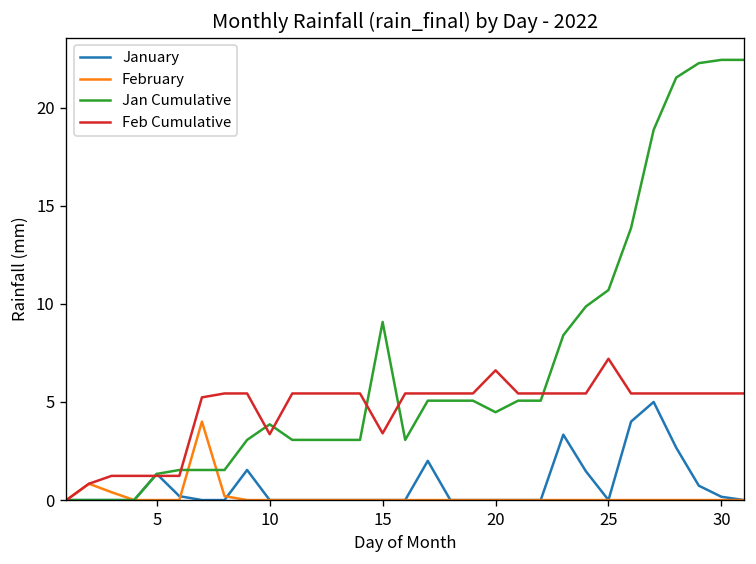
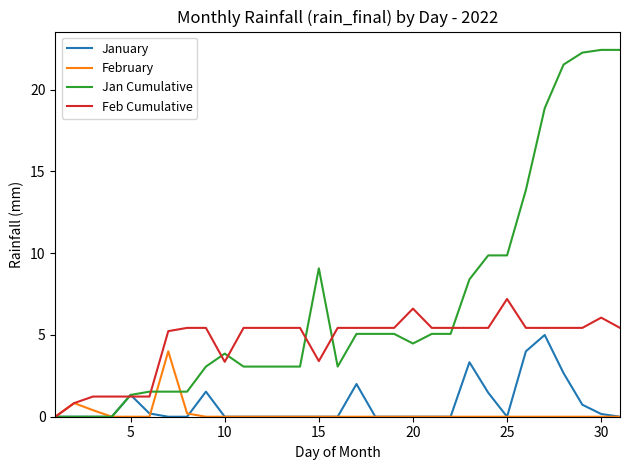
Jan Cumulative, 25: 10.7 -> 9.9
Feb Cumulative, 30: 5.4 -> 6.1
